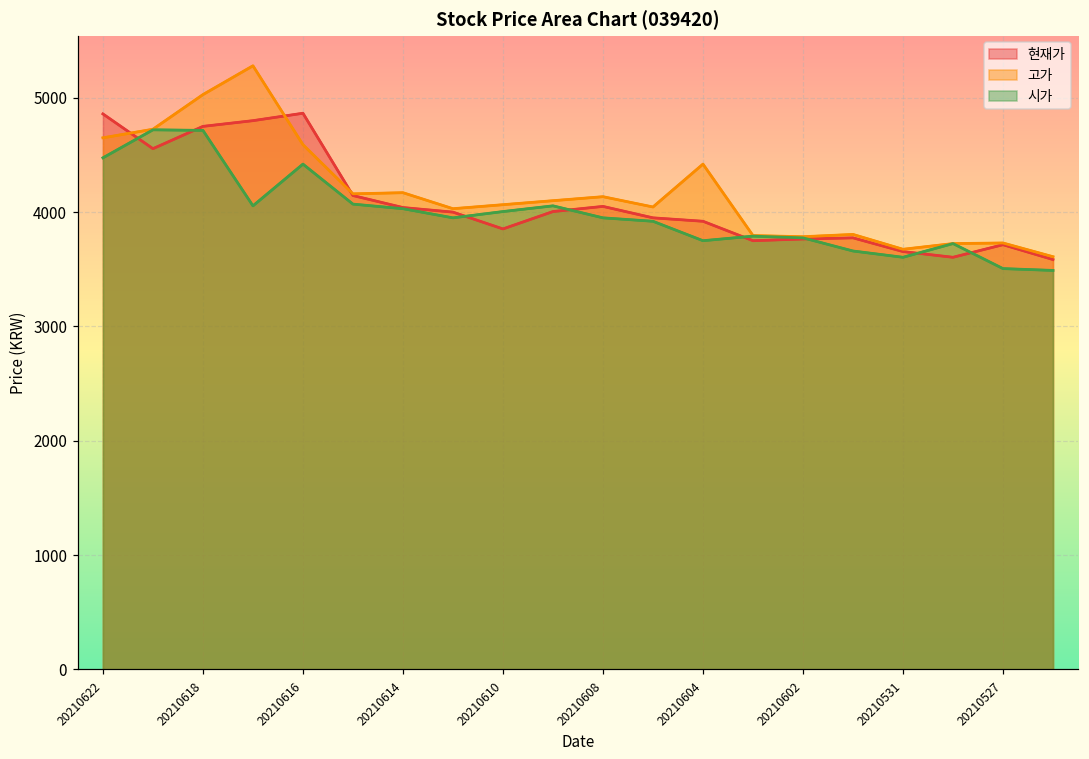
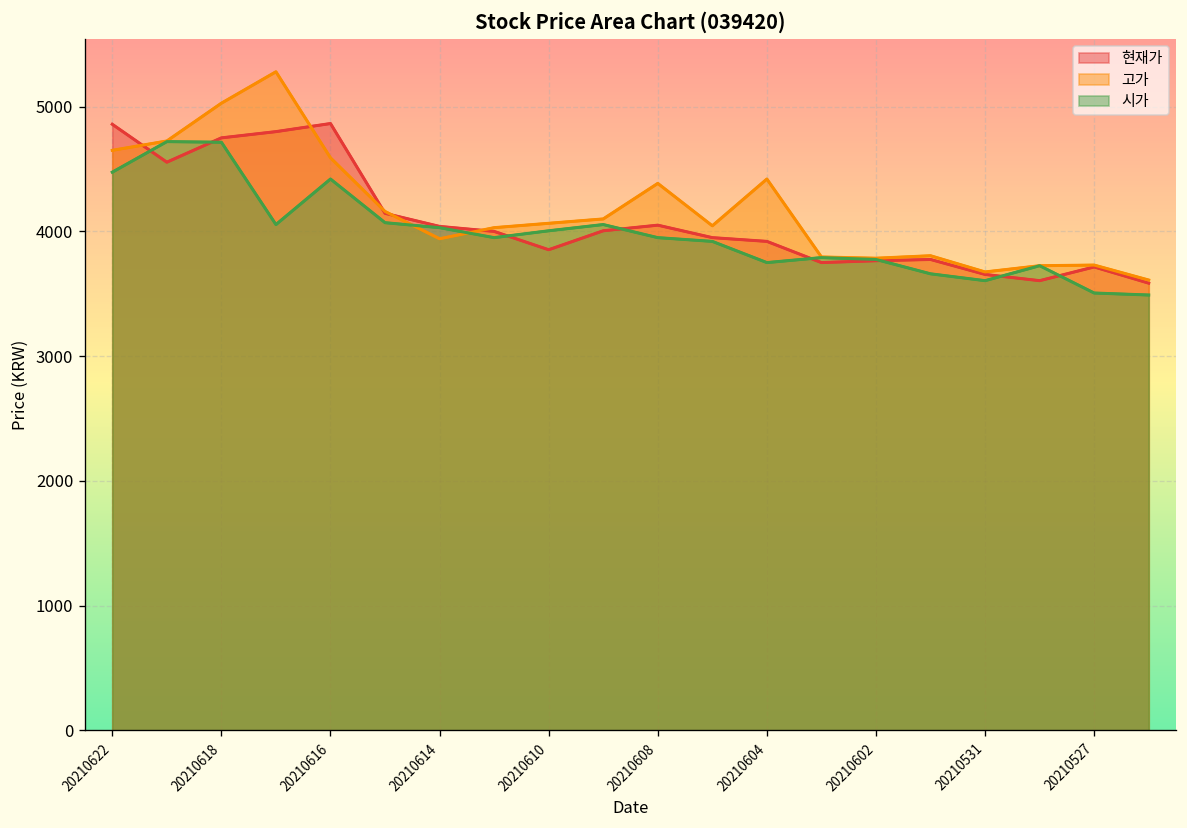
고가, 20210614: 4170 -> 3940
고가, 20210608: 4140 -> 4390
